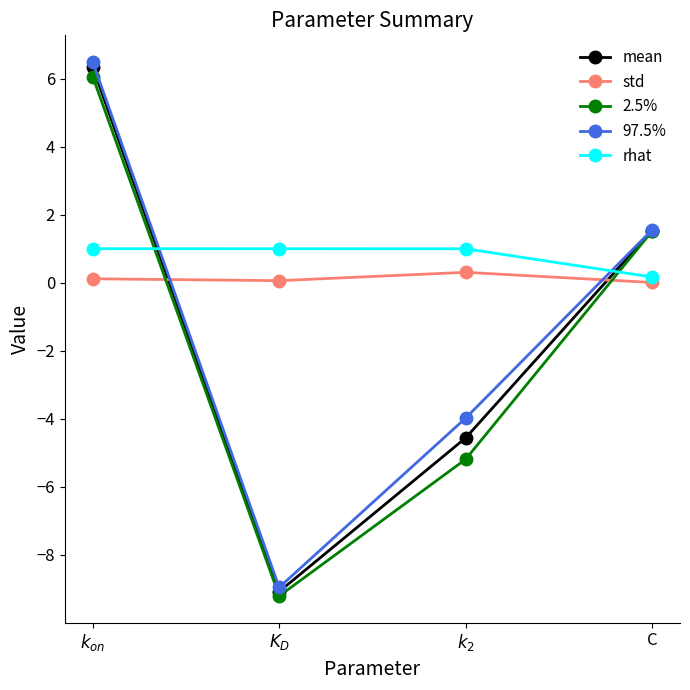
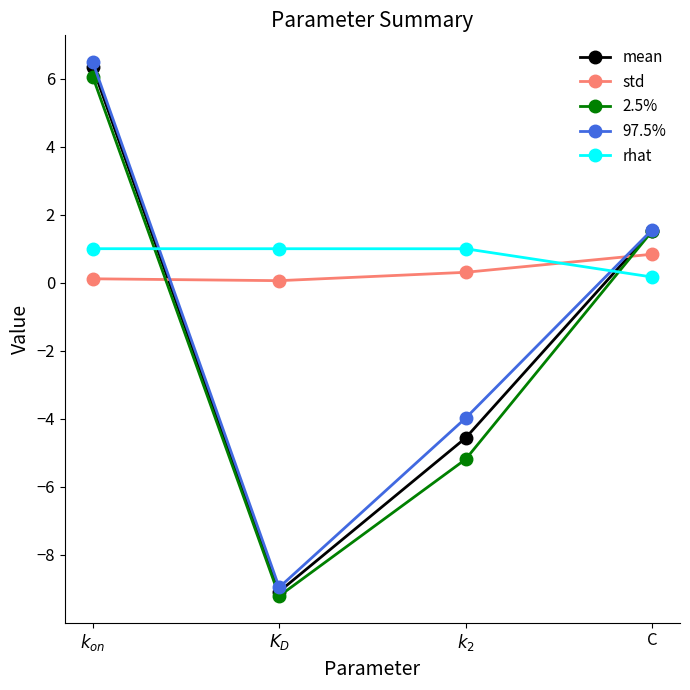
std, C: 0.0 -> 0.8
